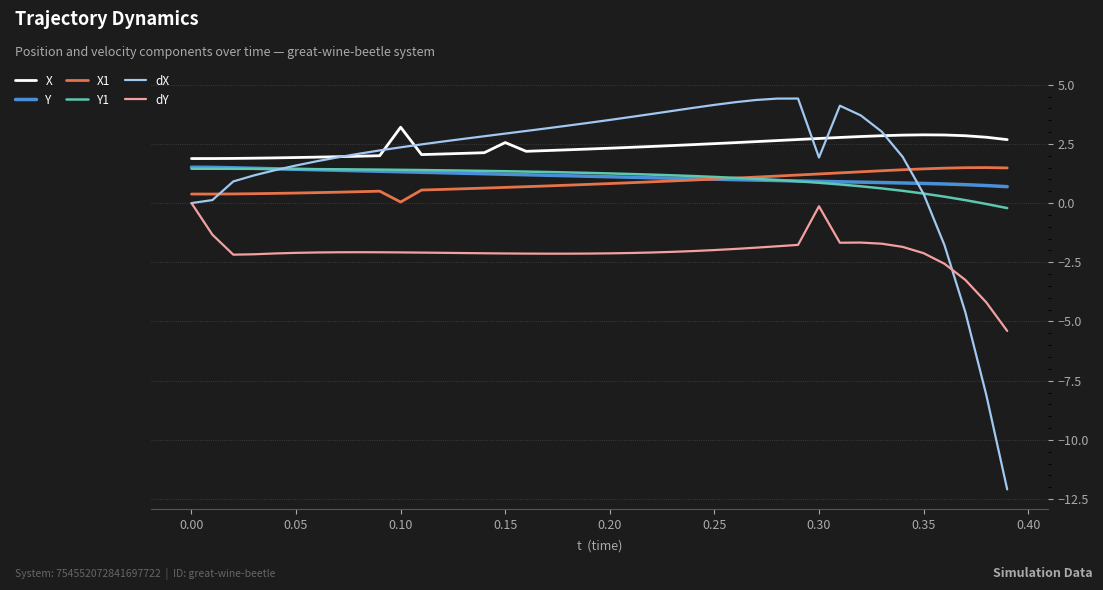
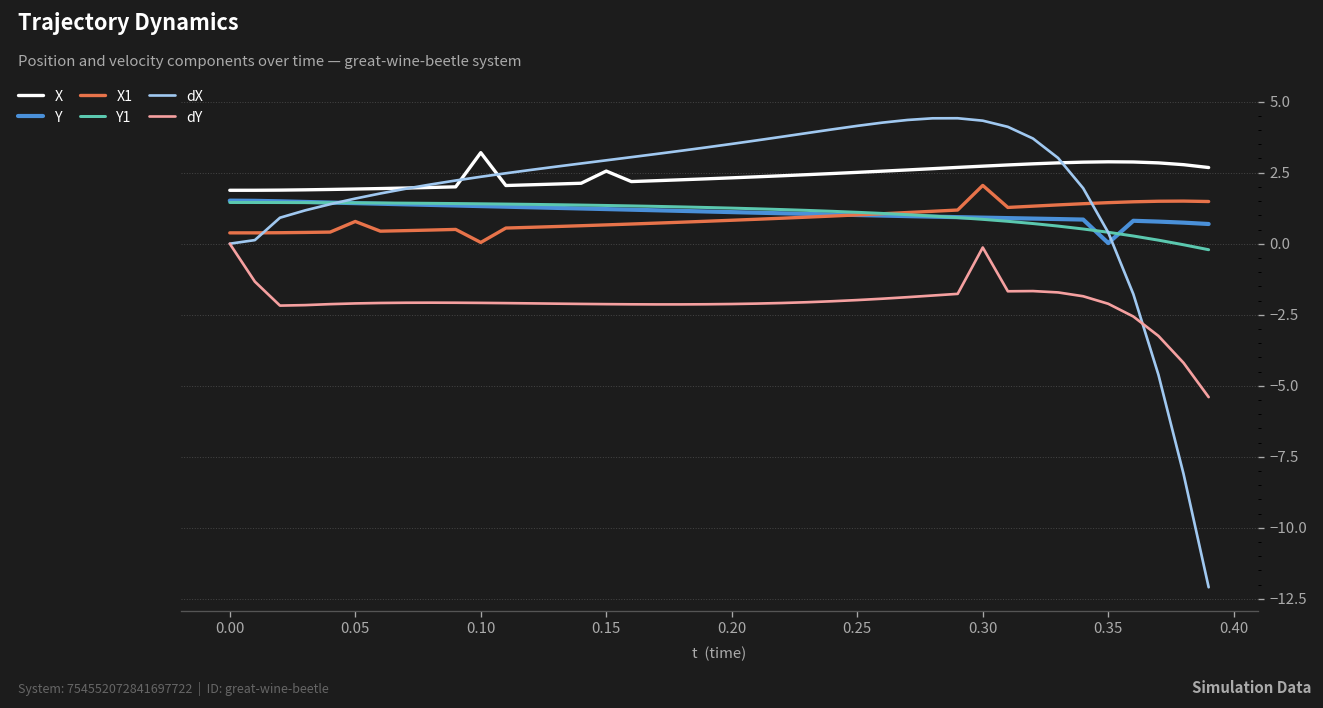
X1, 0.05: 0.4 -> 0.8
X1, 0.30: 1.2 -> 2.1
dX, 0.30: 1.9 -> 4.3
Y, 0.35: 0.8 -> 0.0
